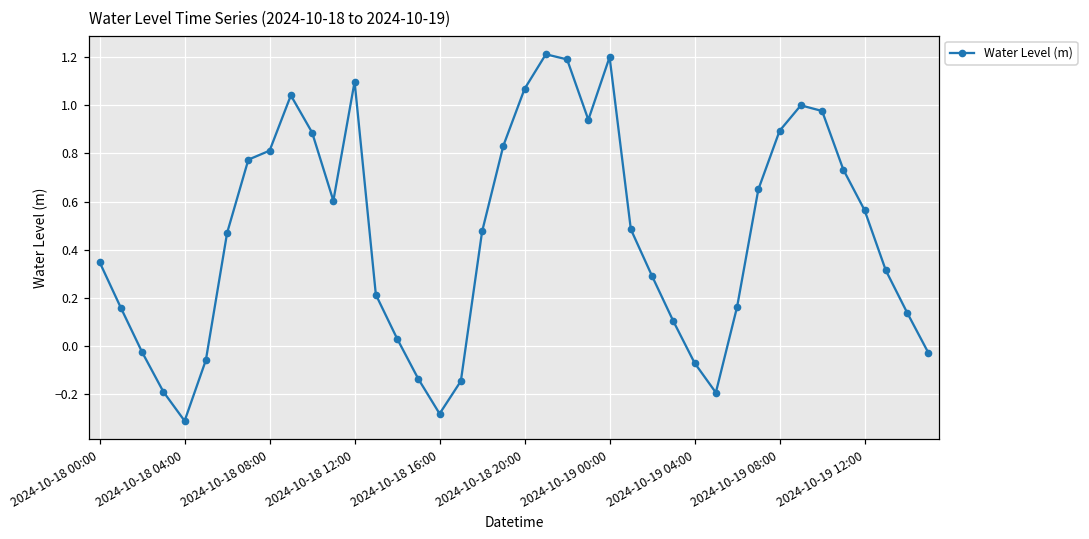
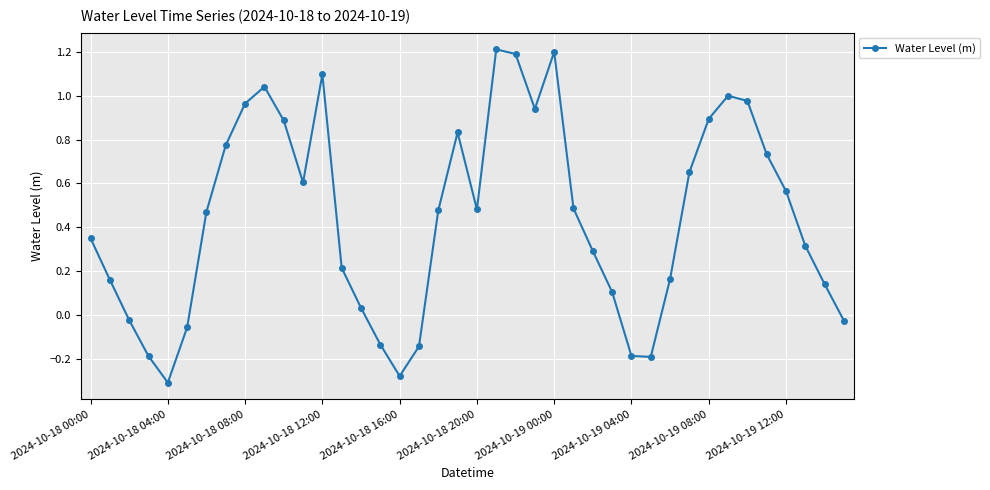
2024-10-18 08:00: 0.81 -> 0.96
2024-10-18 20:00: 1.07 -> 0.48
2024-10-19 04:00: -0.07 -> -0.19
